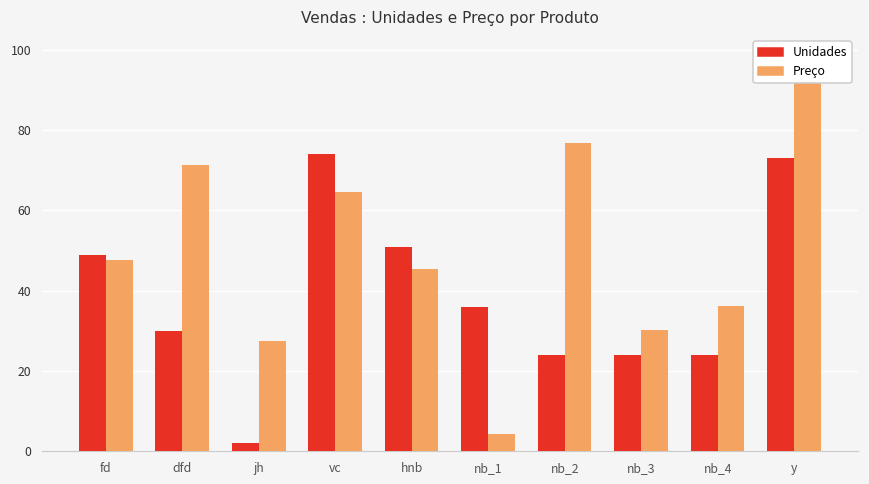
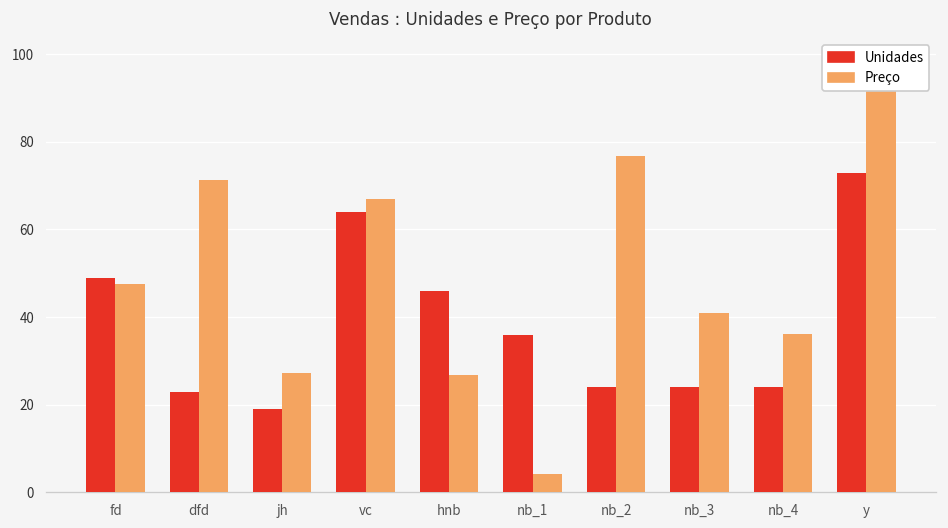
Unidades, dfd: 30 -> 23
Unidades, jh: 2 -> 19
Unidades, vc: 74 -> 64
Preço, vc: 65 -> 67
Unidades, hnb: 51 -> 46
Preço, hnb: 45 -> 27
Preço, nb_3: 30 -> 41
